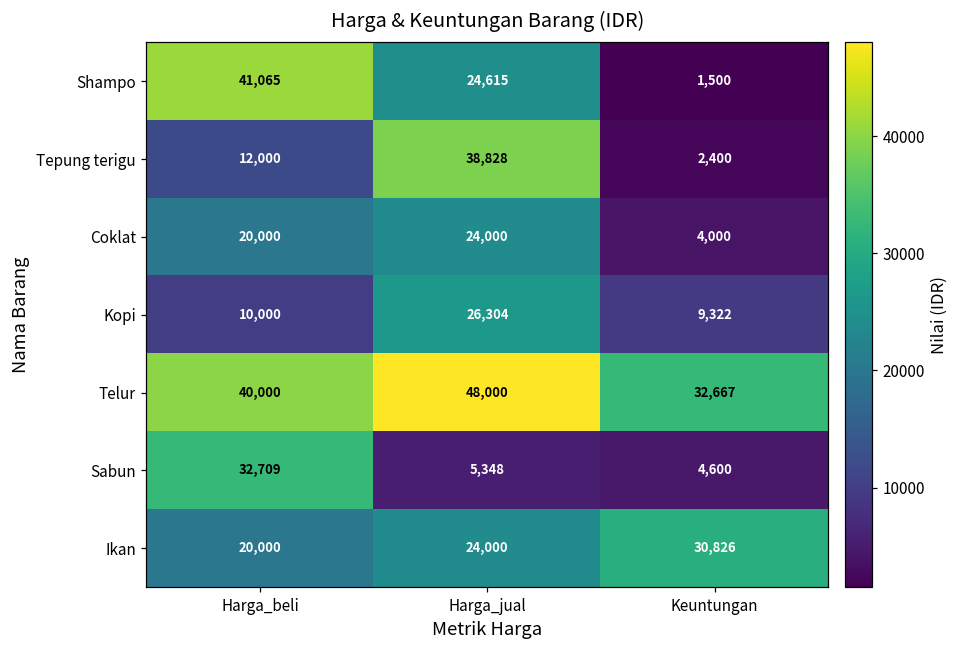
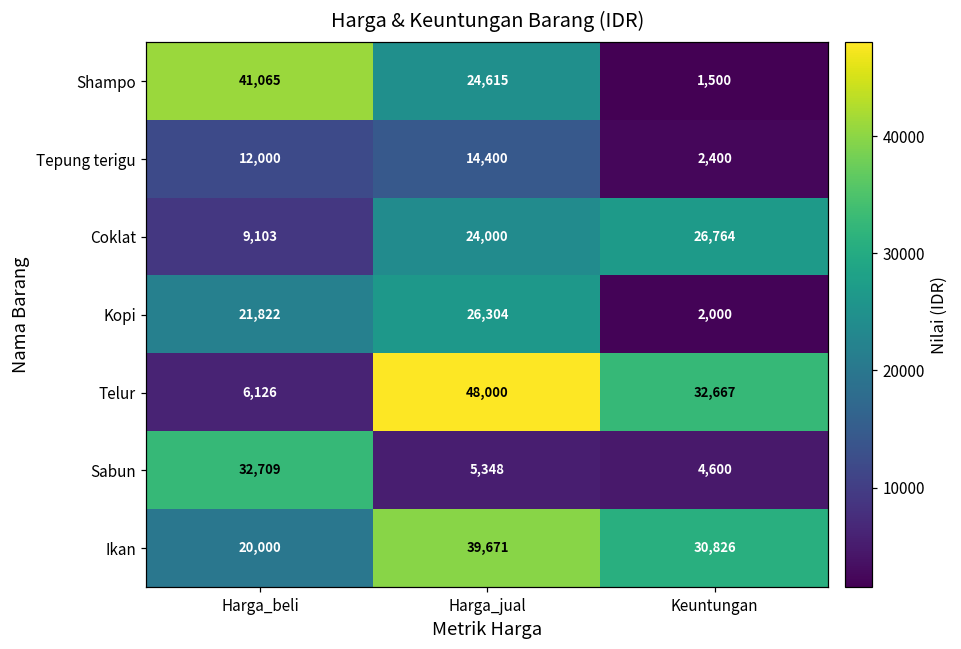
Tepung terigu, Harga_jual: 38,828 -> 14,400
Coklat, Harga_beli: 20,000 -> 9,103
Coklat, Keuntungan: 4,000 -> 26,764
Kopi, Harga_beli: 10,000 -> 21,822
Kopi, Keuntungan: 9,322 -> 2,000
Telur, Harga_beli: 40,000 -> 6,126
Ikan, Harga_jual: 24,000 -> 39,671
